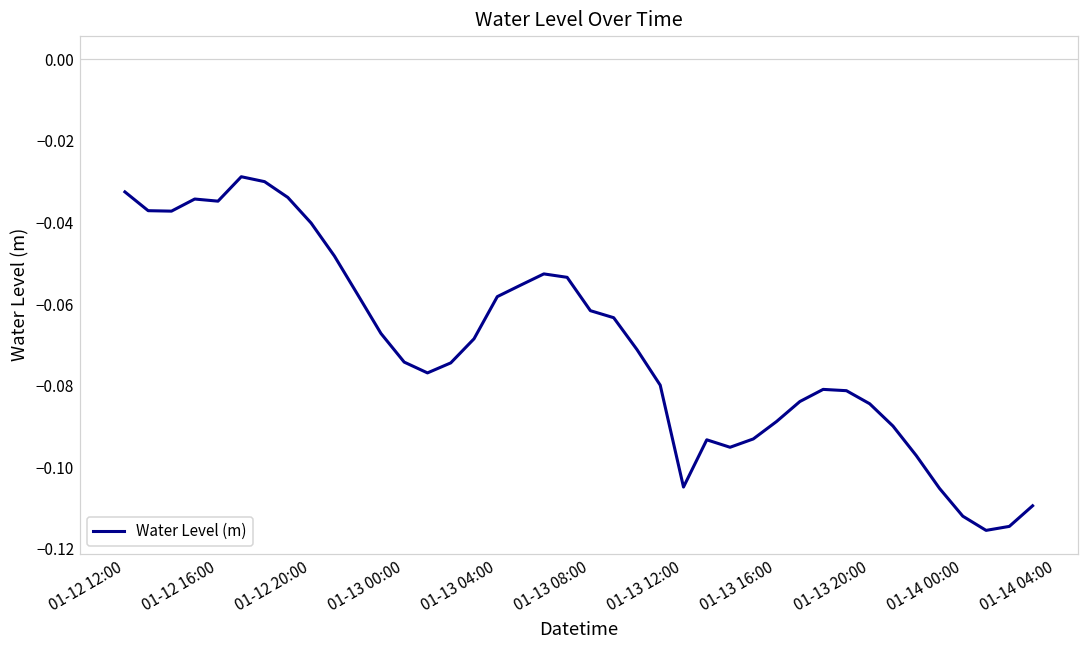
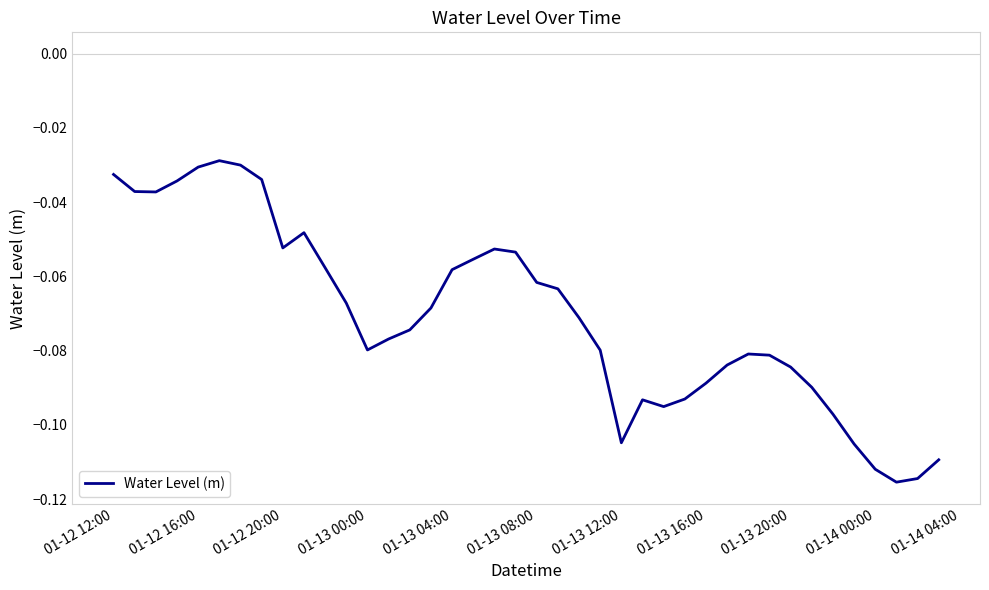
01-12 16:00: -0.035 -> -0.031
01-12 20:00: -0.040 -> -0.052
01-13 00:00: -0.074 -> -0.080
